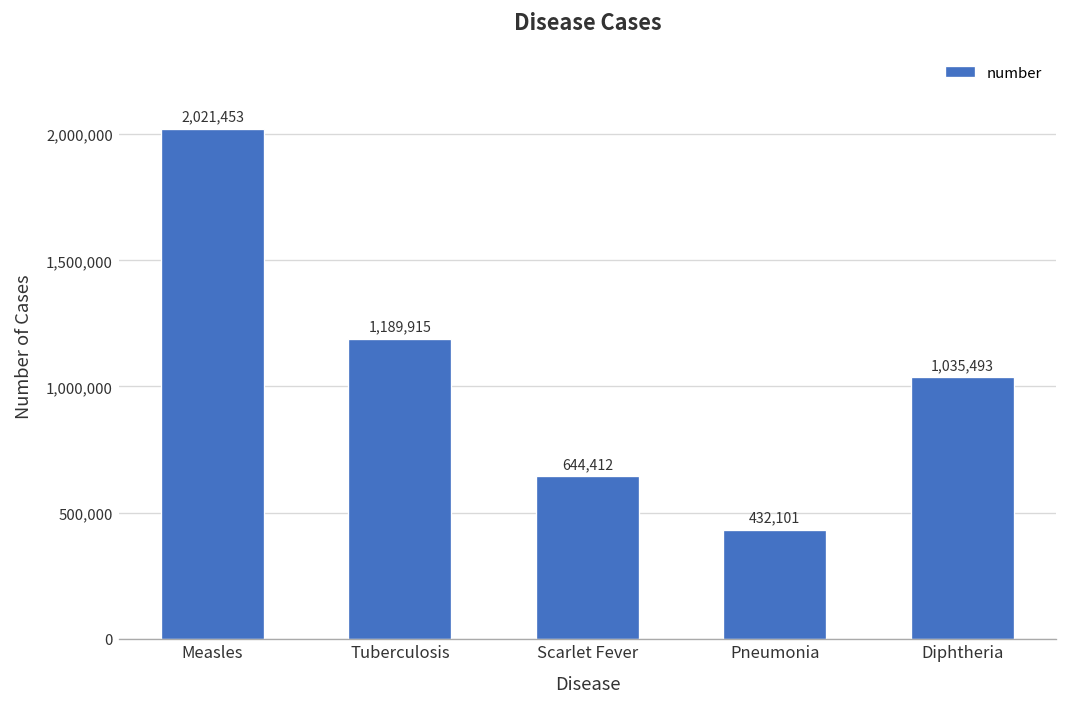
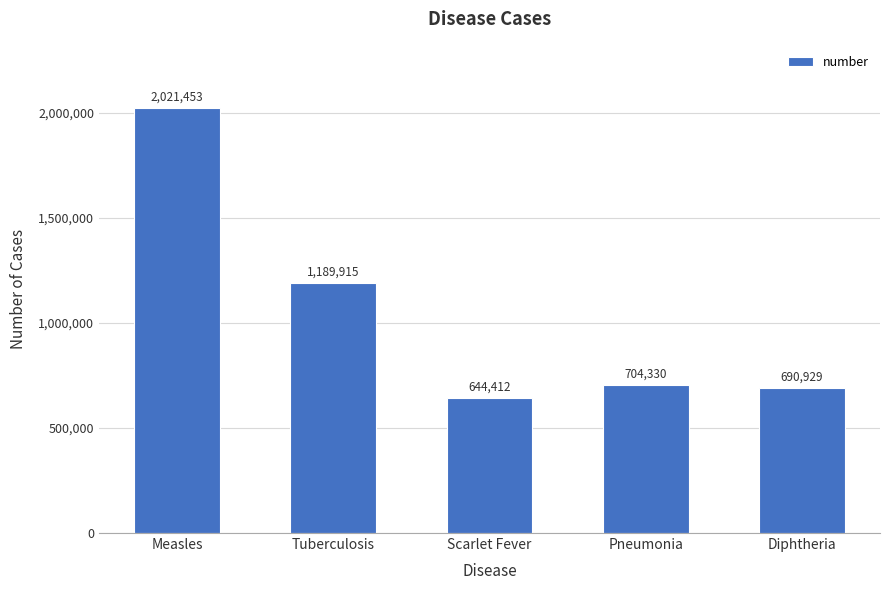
Pneumonia: 432,101 -> 704,330
Diphtheria: 1,035,493 -> 690,929
